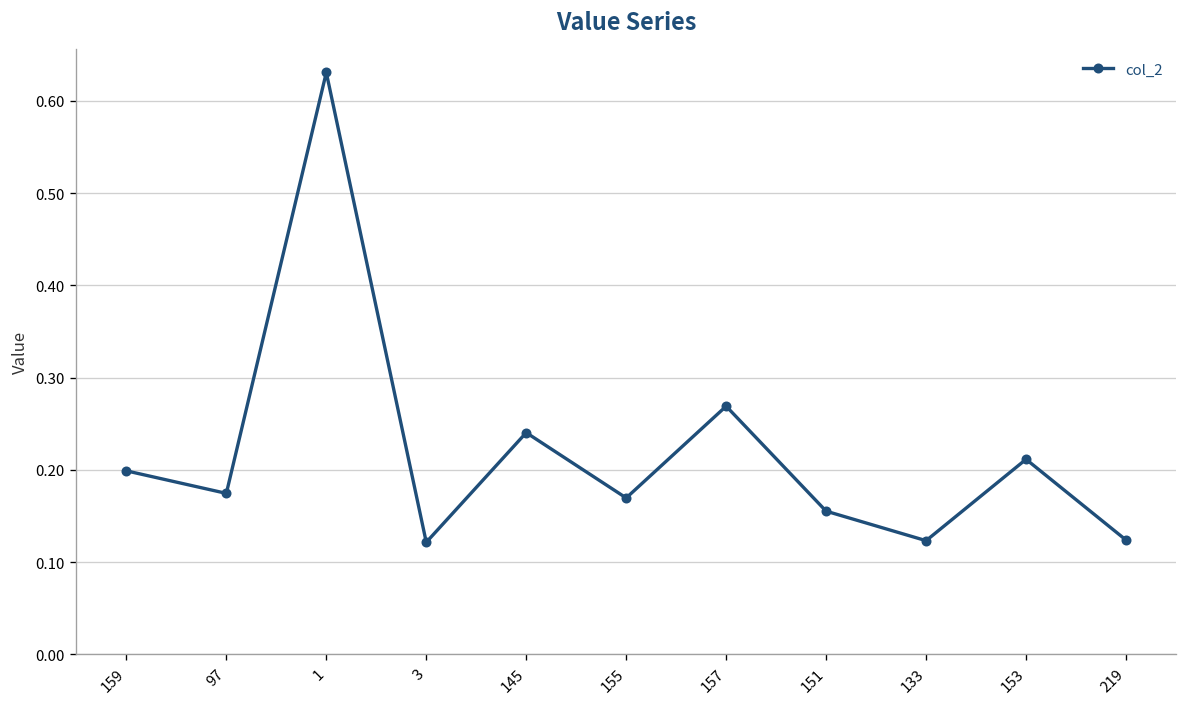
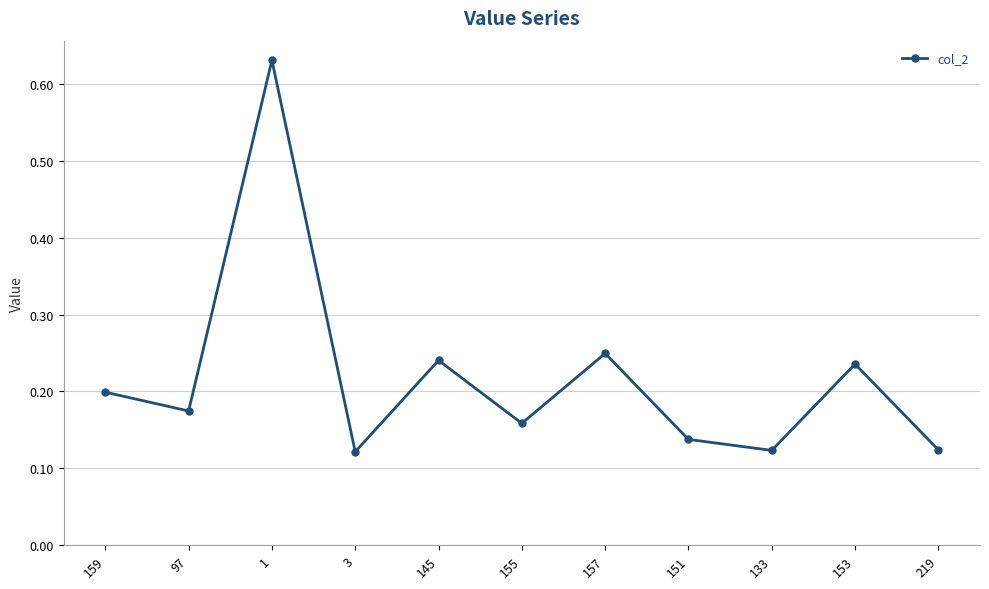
155: 0.17 -> 0.16
157: 0.27 -> 0.25
151: 0.16 -> 0.14
153: 0.21 -> 0.24
